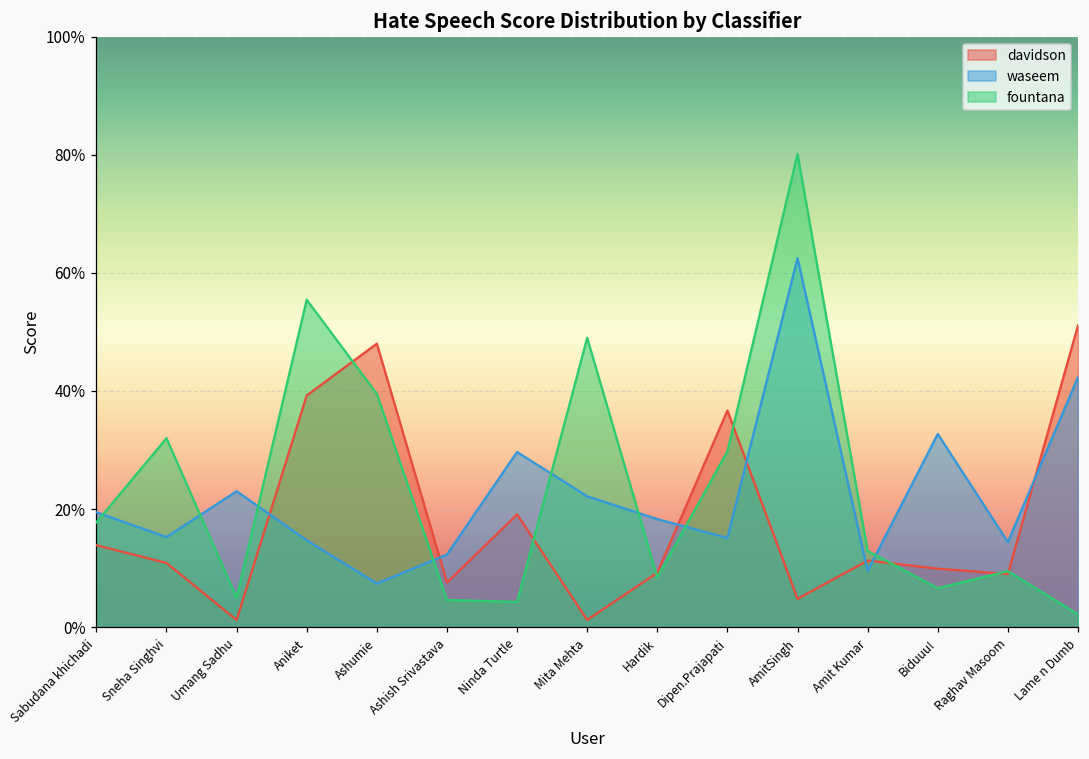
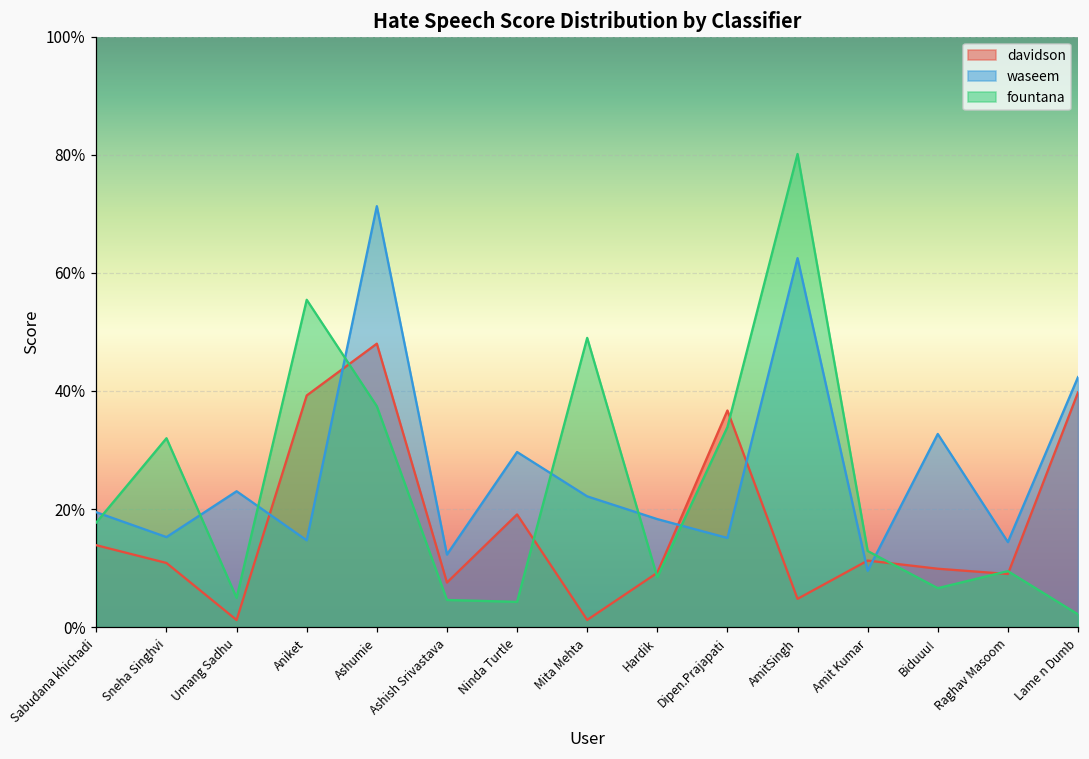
waseem, Ashumie: 7% -> 71%
fountana, Ashumie: 40% -> 37%
fountana, Dipen.Prajapati: 30% -> 34%
davidson, Lame n Dumb: 51% -> 40%
